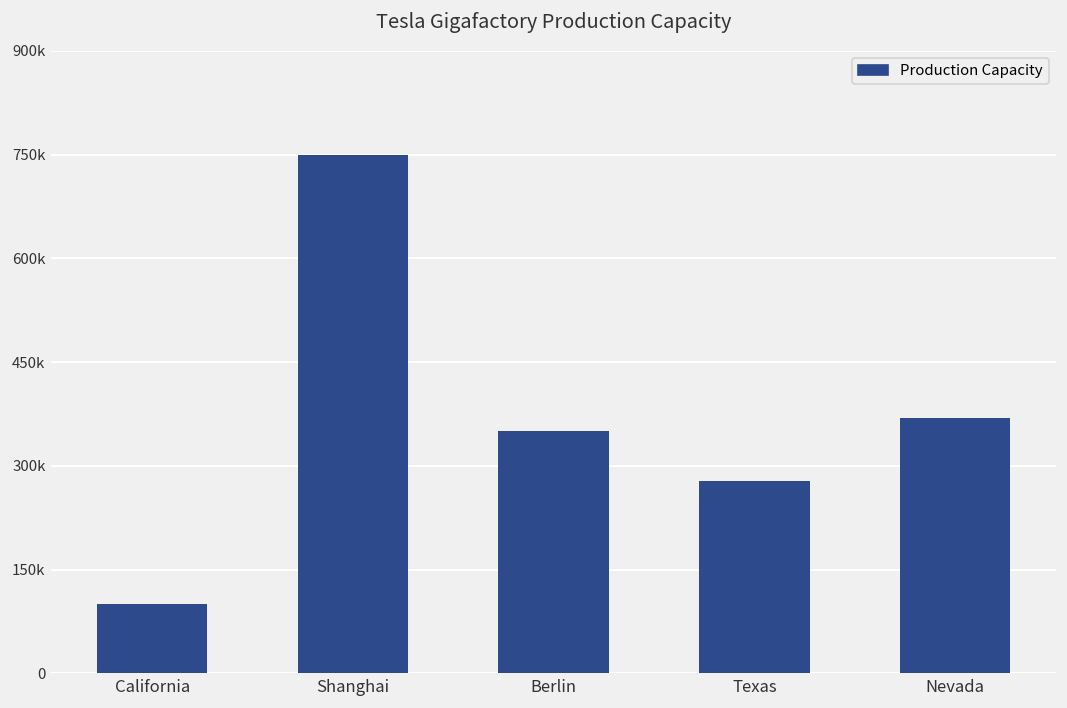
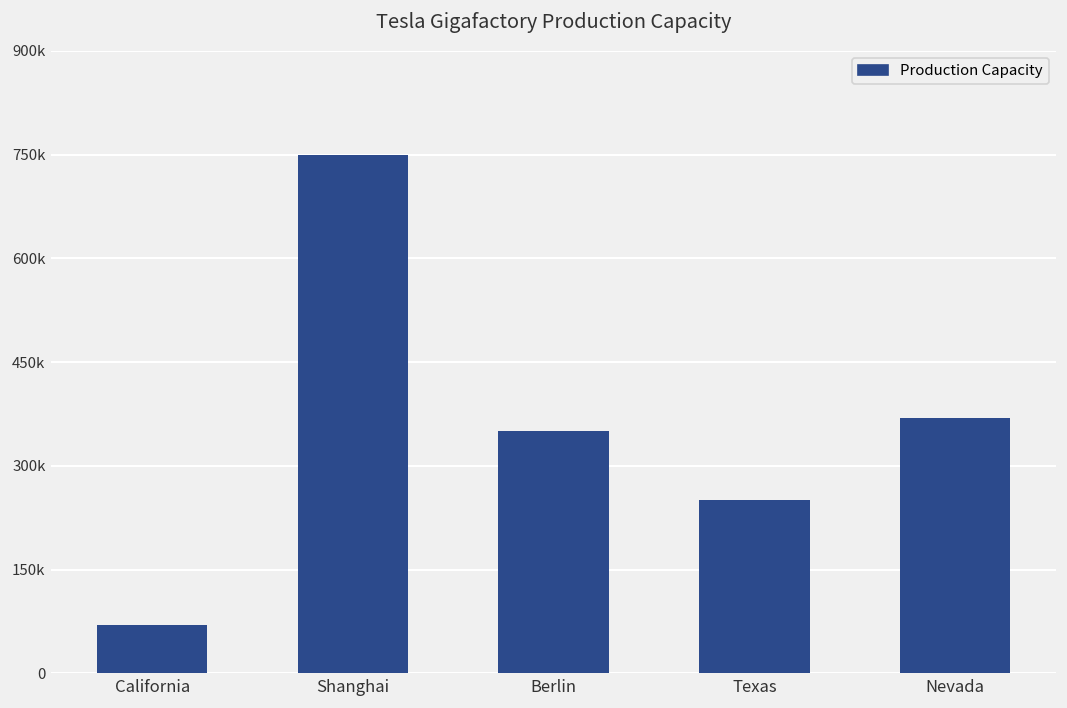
California: 100000 -> 70000
Texas: 280000 -> 250000
